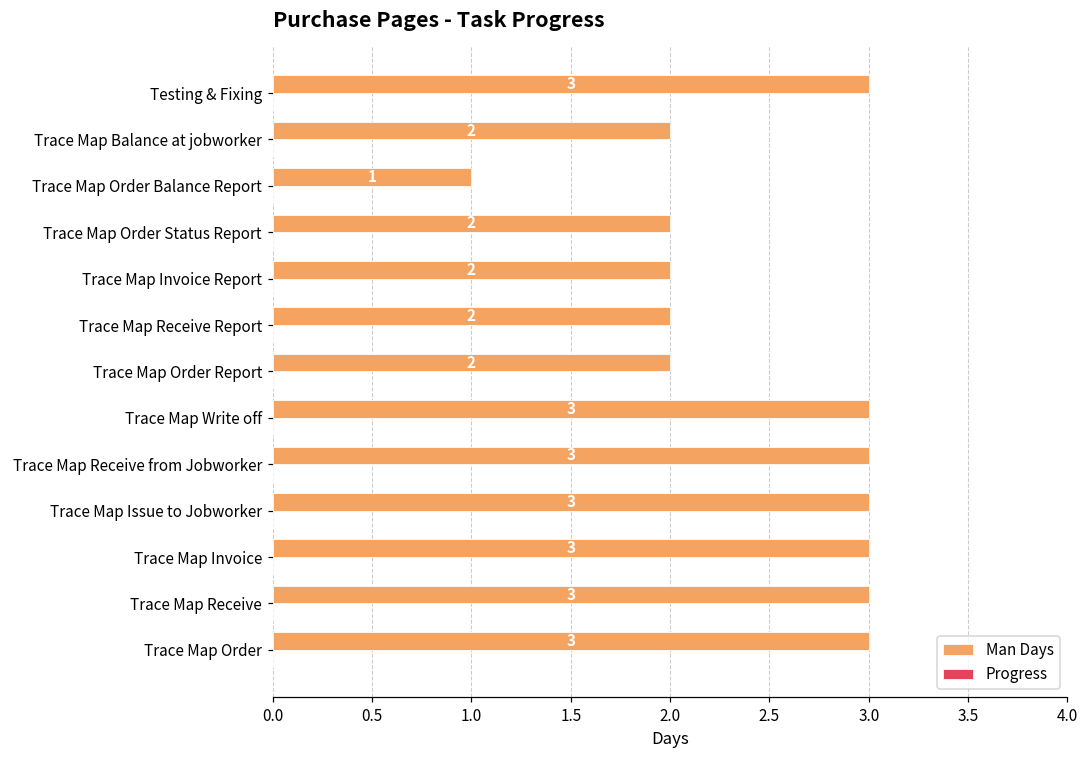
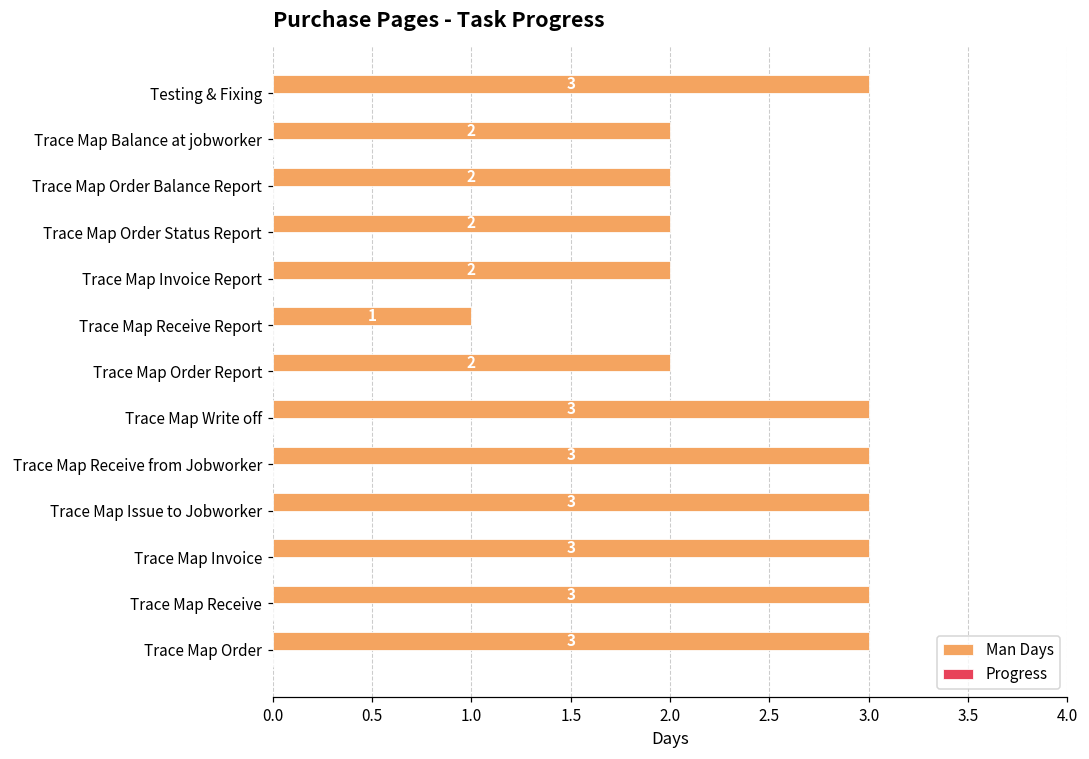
Man Days, Trace Map Order Balance Report: 1 -> 2
Man Days, Trace Map Receive Report: 2 -> 1
